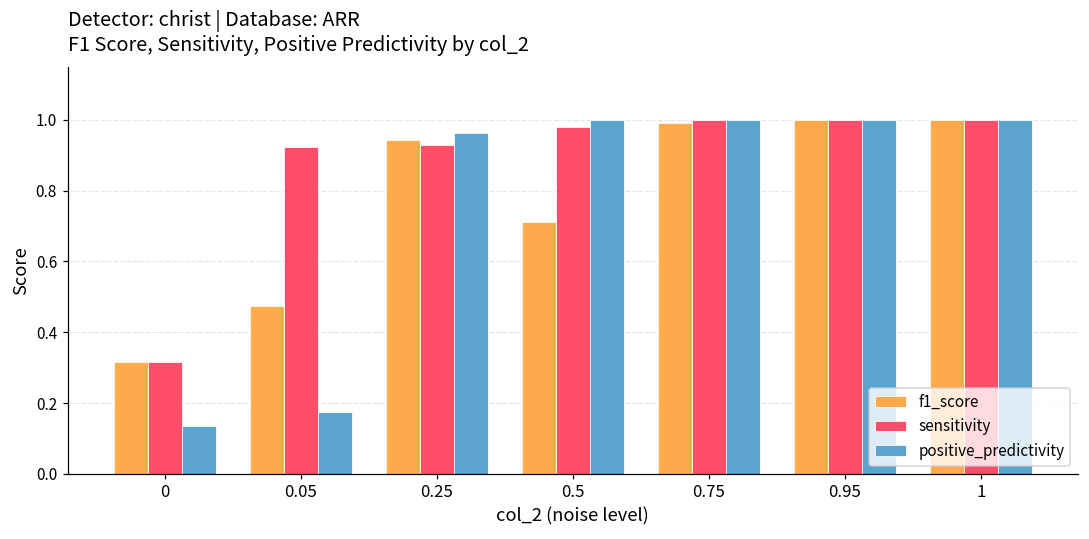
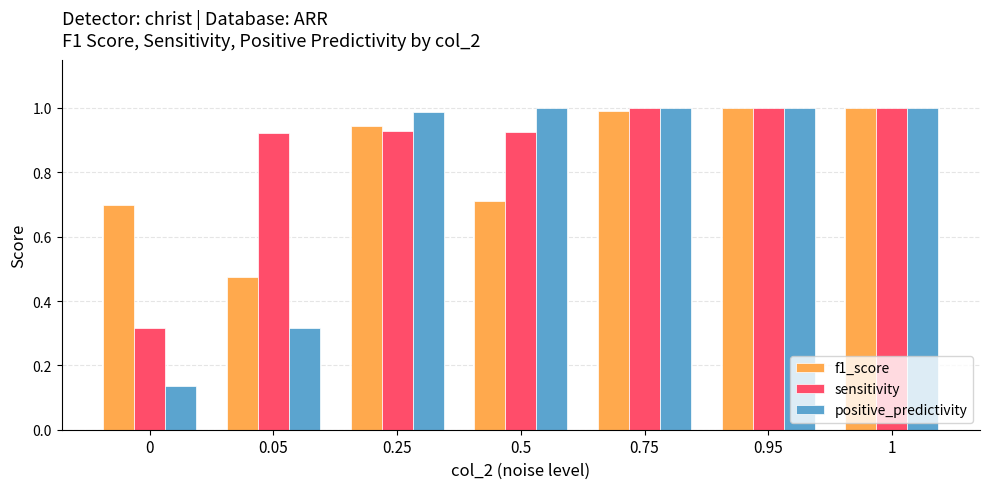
f1_score, 0: 0.32 -> 0.70
positive_predictivity, 0.05: 0.18 -> 0.31
positive_predictivity, 0.25: 0.96 -> 0.99
sensitivity, 0.5: 0.98 -> 0.92
